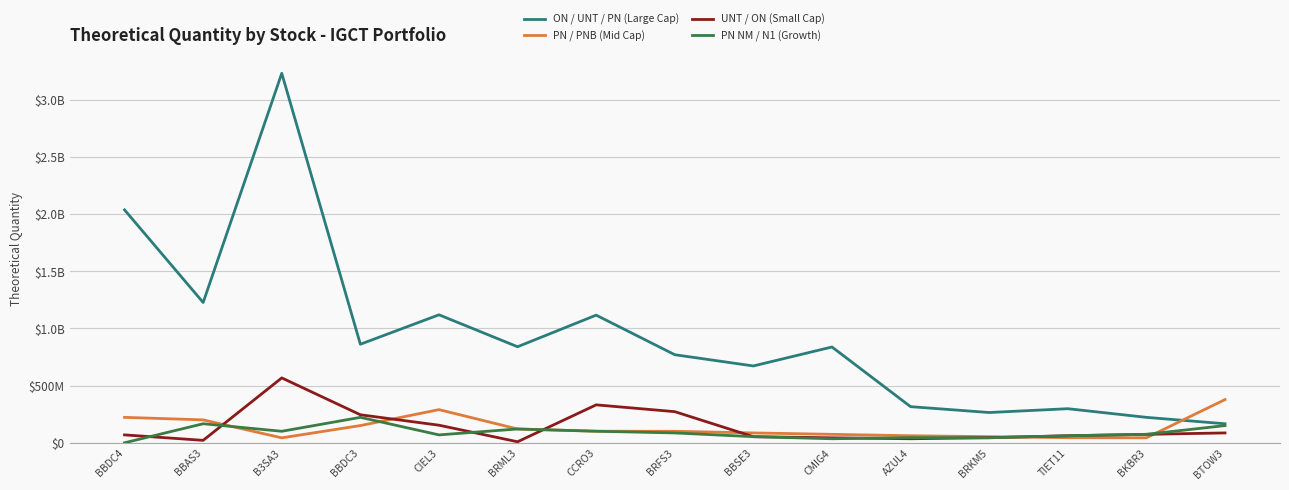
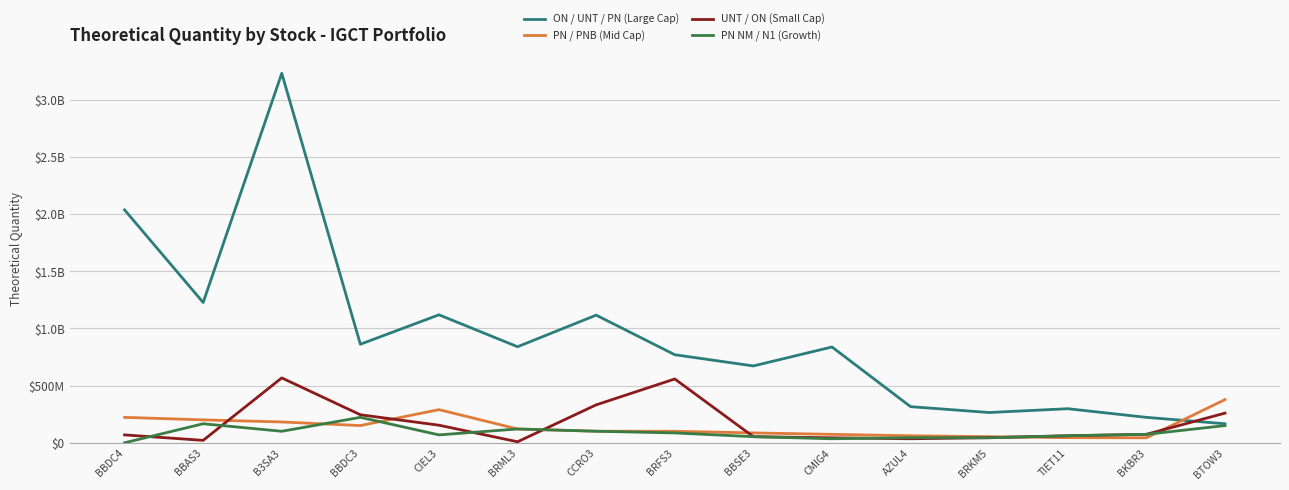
PN / PNB (Mid Cap), B3SA3: $40000000 -> $180000000
UNT / ON (Small Cap), BRFS3: $270000000 -> $560000000
UNT / ON (Small Cap), BTOW3: $90000000 -> $260000000
